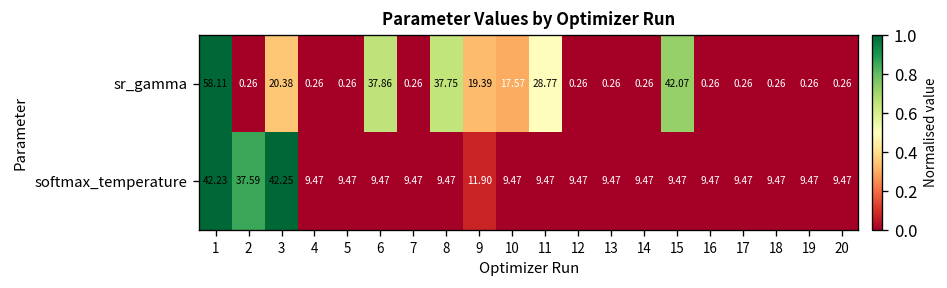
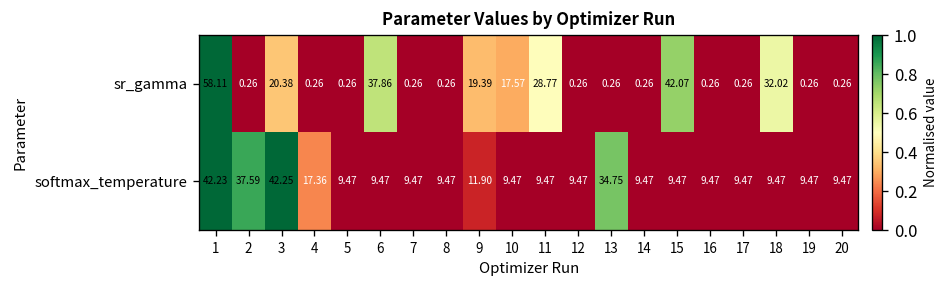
sr_gamma, 8: 37.75 -> 0.26
sr_gamma, 18: 0.26 -> 32.02
softmax_temperature, 4: 9.47 -> 17.36
softmax_temperature, 13: 9.47 -> 34.75
